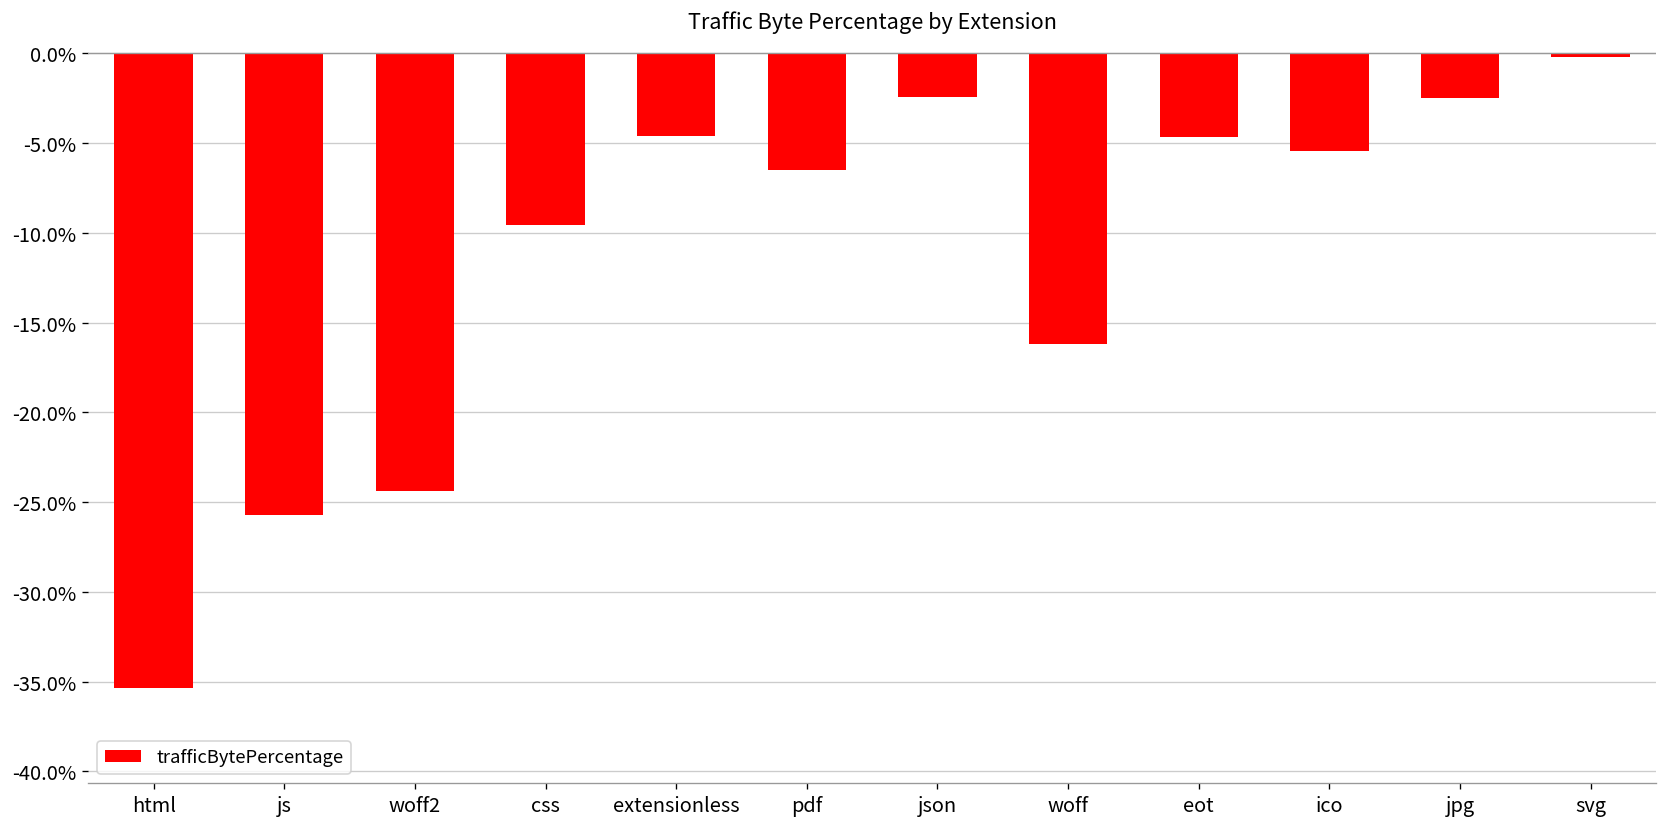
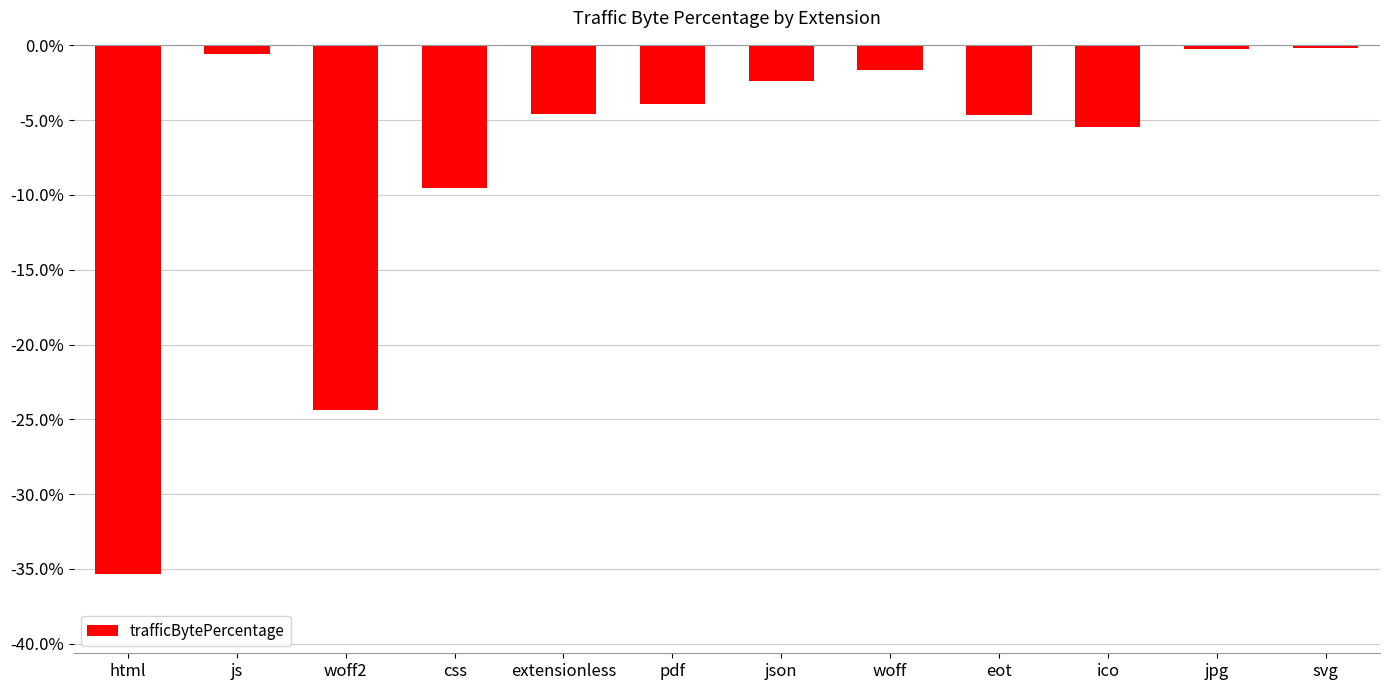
js: -25.7% -> -0.6%
pdf: -6.5% -> -3.9%
woff: -16.2% -> -1.6%
jpg: -2.5% -> -0.3%
